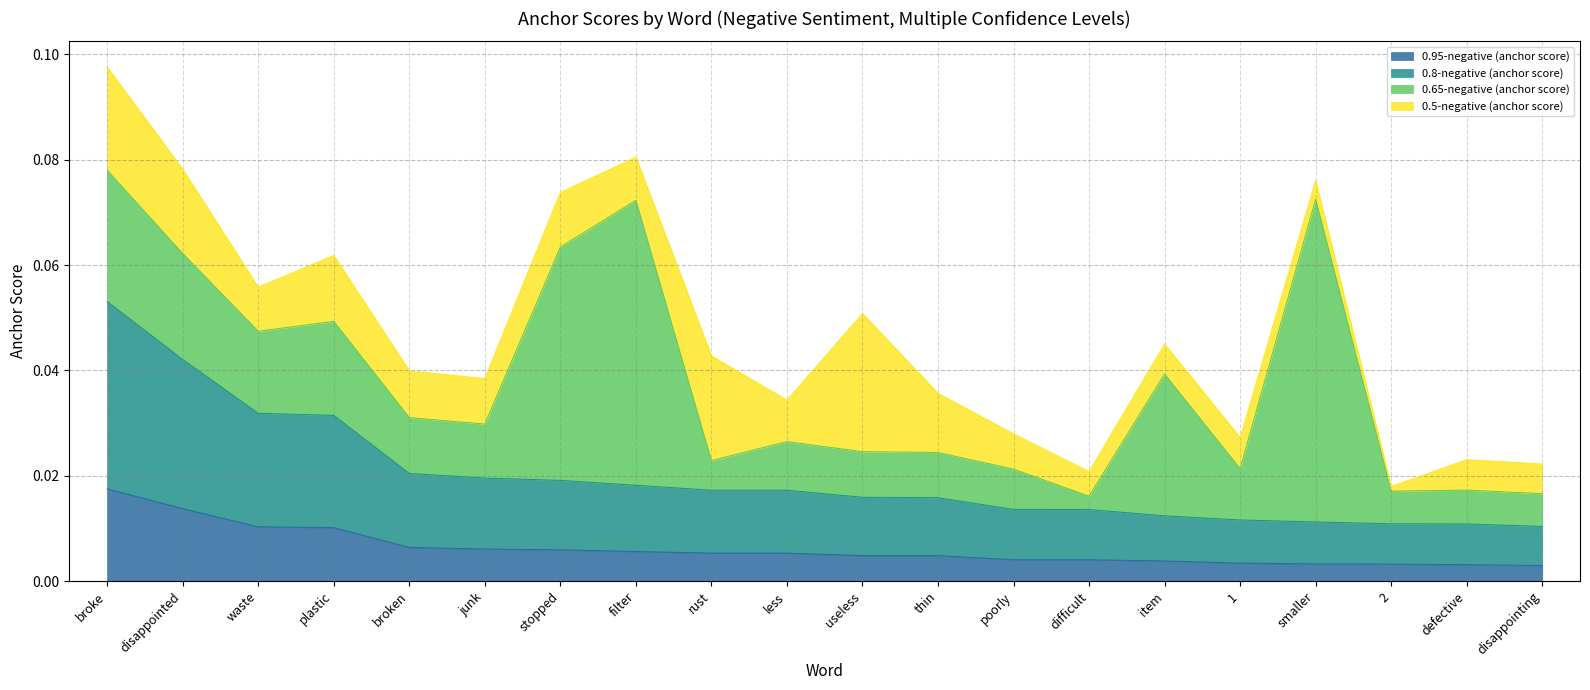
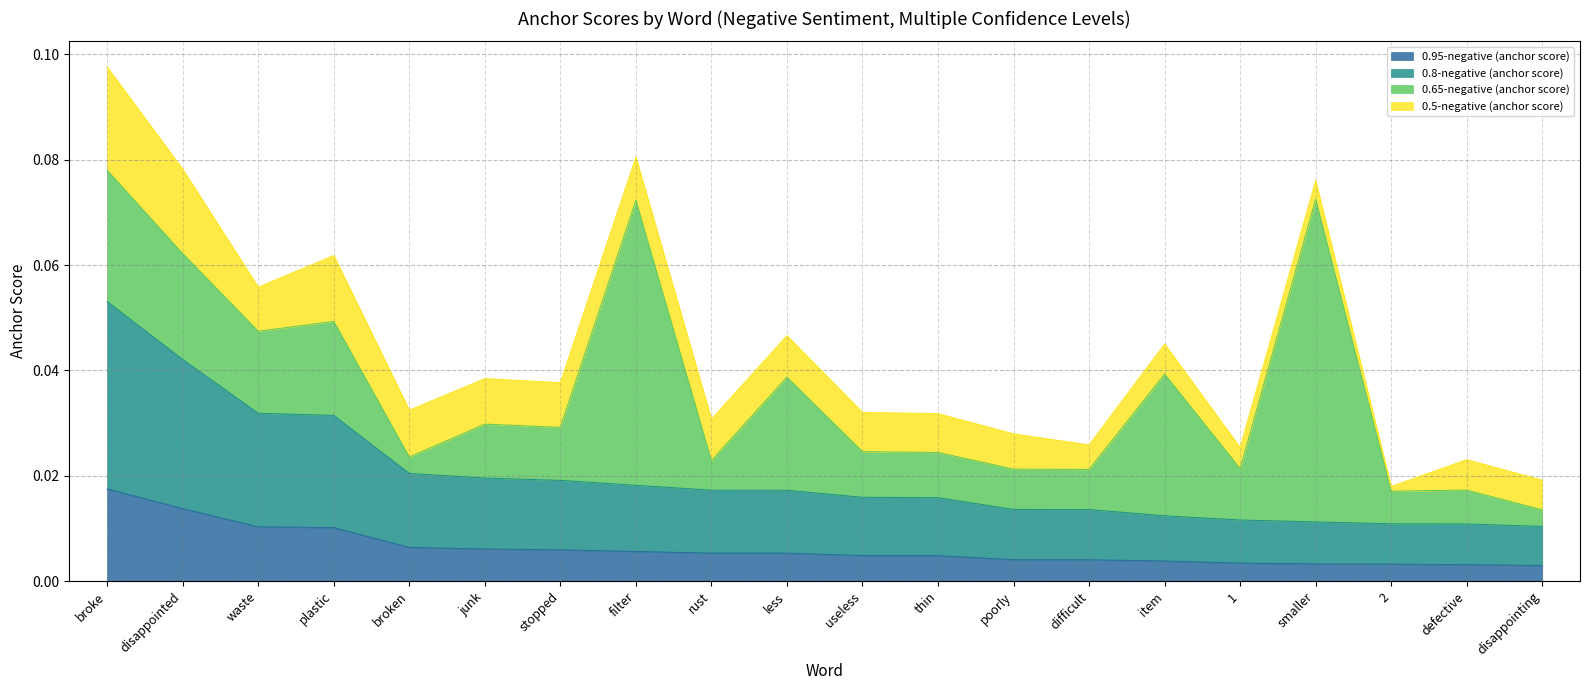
0.65-negative (anchor score), broken: 0.011 -> 0.003
0.65-negative (anchor score), stopped: 0.044 -> 0.010
0.5-negative (anchor score), stopped: 0.010 -> 0.008
0.5-negative (anchor score), rust: 0.020 -> 0.008
0.65-negative (anchor score), less: 0.009 -> 0.021
0.5-negative (anchor score), useless: 0.026 -> 0.007
0.5-negative (anchor score), thin: 0.011 -> 0.007
0.65-negative (anchor score), difficult: 0.003 -> 0.008
0.5-negative (anchor score), 1: 0.006 -> 0.004
0.65-negative (anchor score), disappointing: 0.006 -> 0.003
